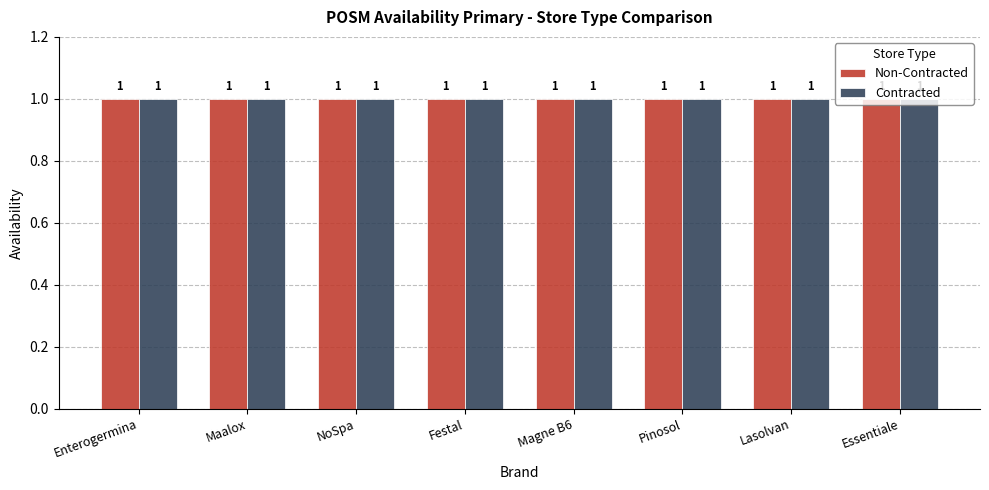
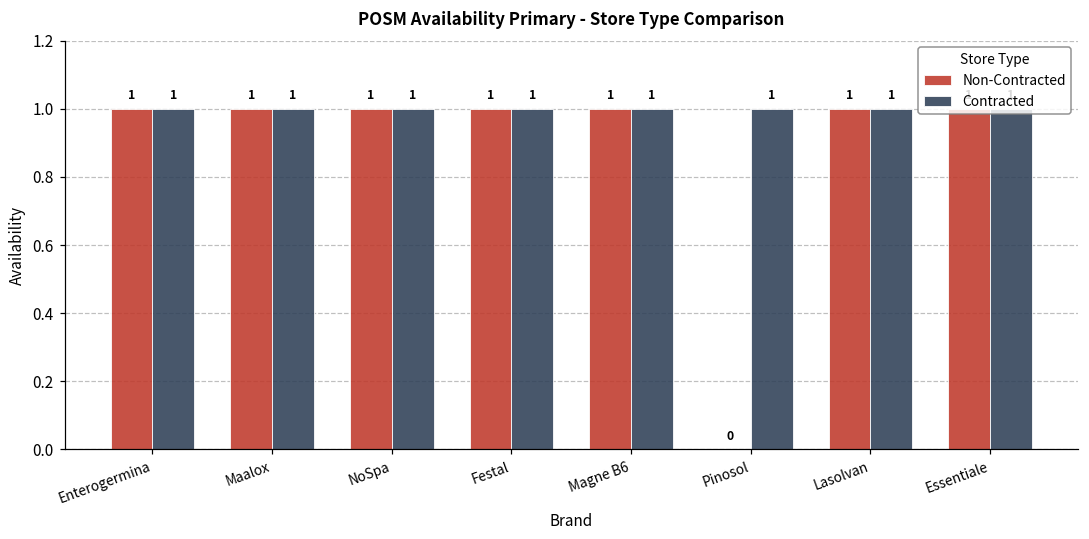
Non-Contracted, Pinosol: 1 -> 0
